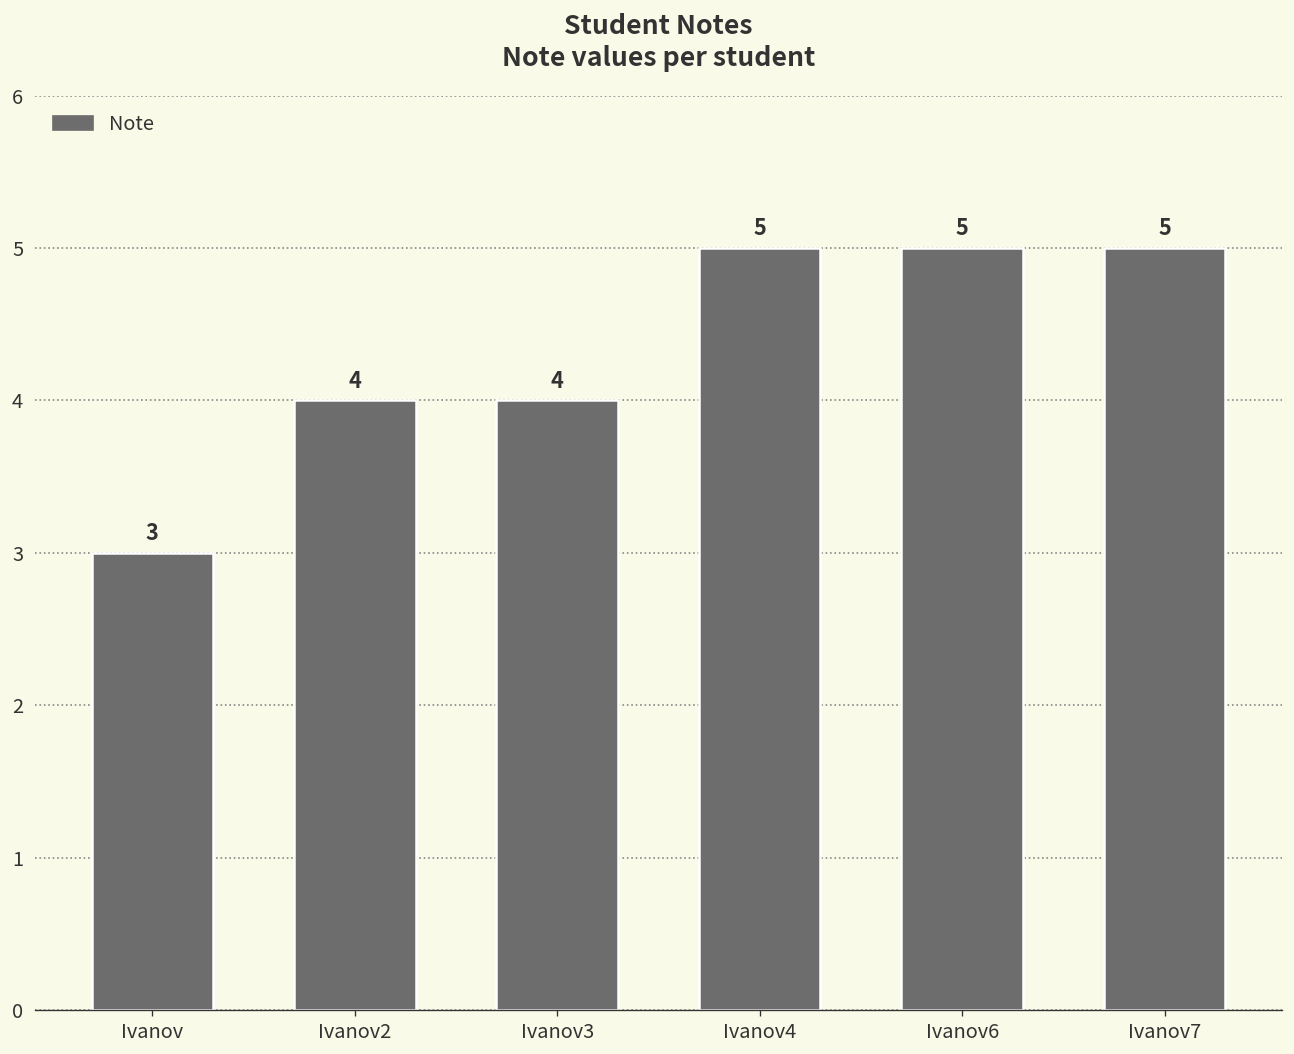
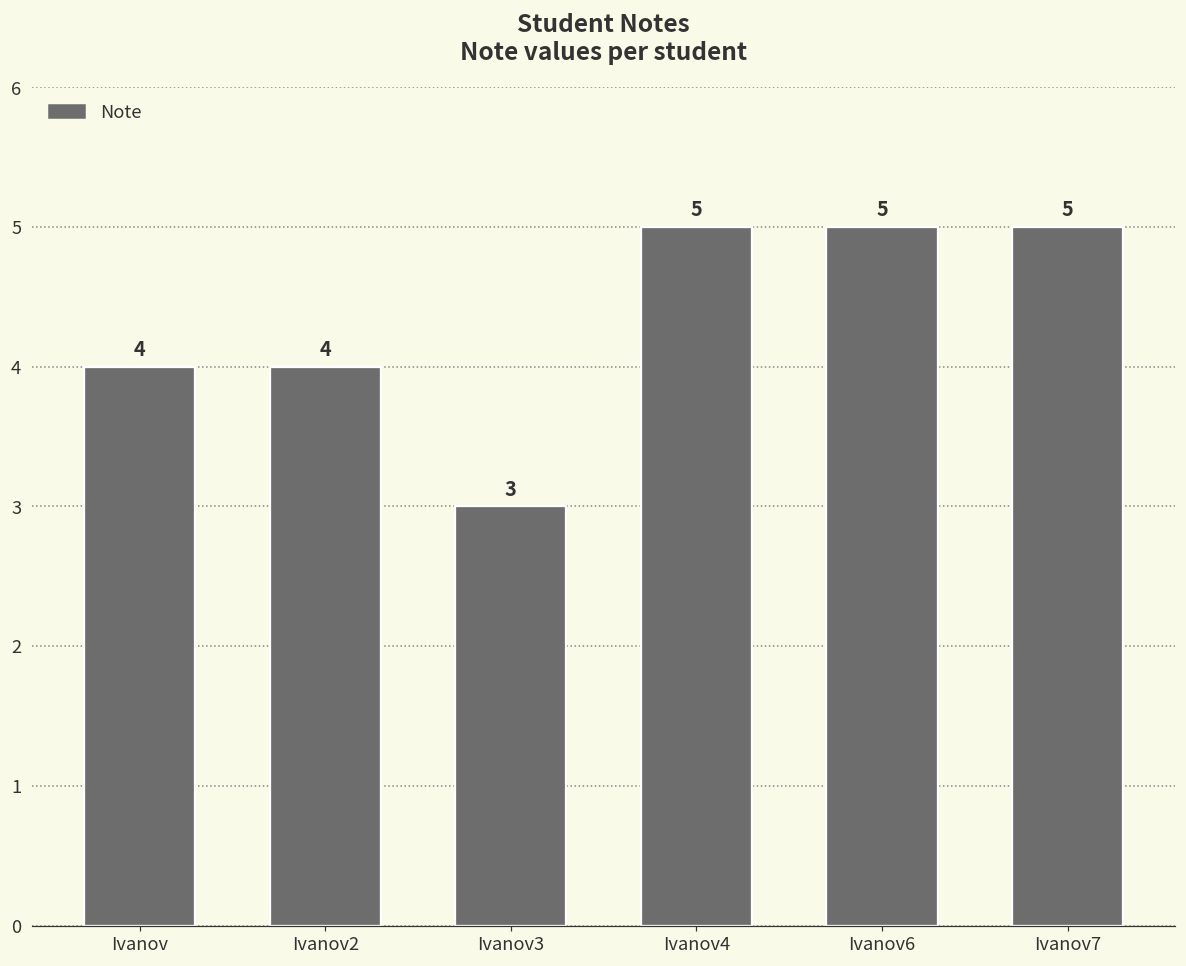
Ivanov: 3 -> 4
Ivanov3: 4 -> 3
